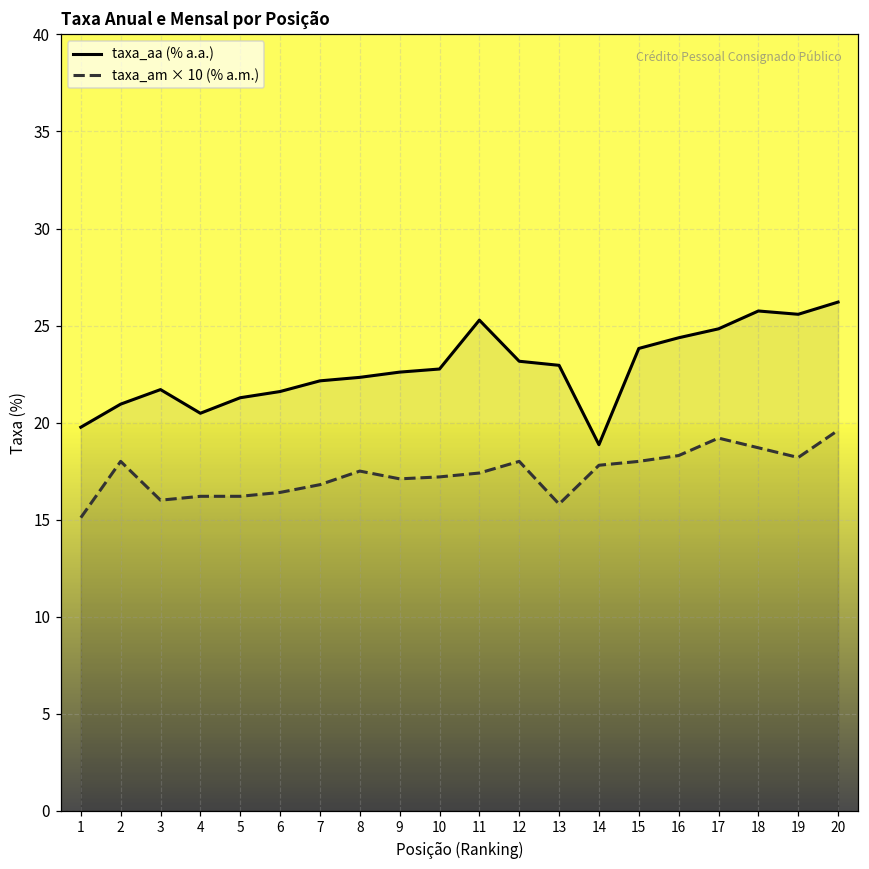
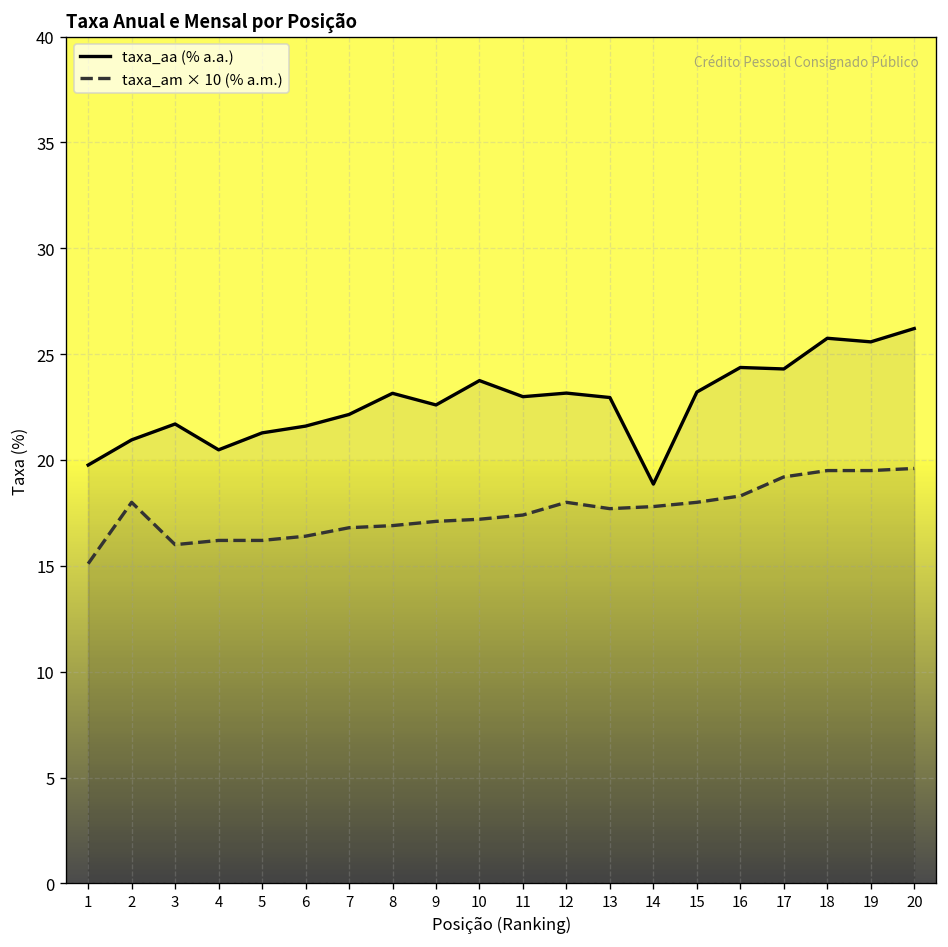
taxa_aa (% a.a.), 8: 22.3 -> 23.2
taxa_am × 10 (% a.m.), 8: 17.5 -> 16.9
taxa_aa (% a.a.), 10: 22.8 -> 23.8
taxa_aa (% a.a.), 11: 25.3 -> 23.0
taxa_am × 10 (% a.m.), 13: 15.8 -> 17.7
taxa_aa (% a.a.), 15: 23.8 -> 23.2
taxa_aa (% a.a.), 17: 24.8 -> 24.3
taxa_am × 10 (% a.m.), 18: 18.7 -> 19.5
taxa_am × 10 (% a.m.), 19: 18.2 -> 19.5
